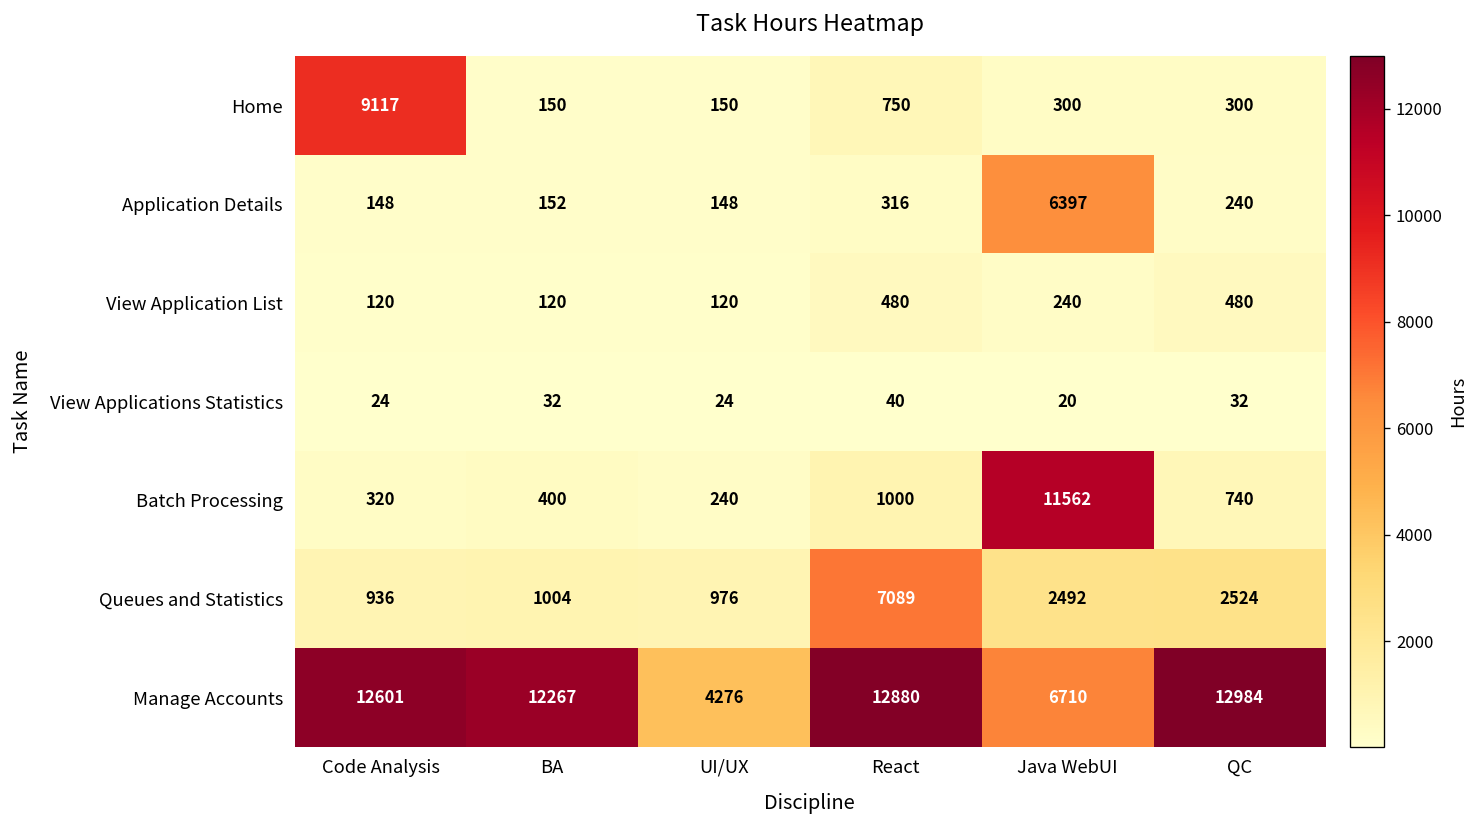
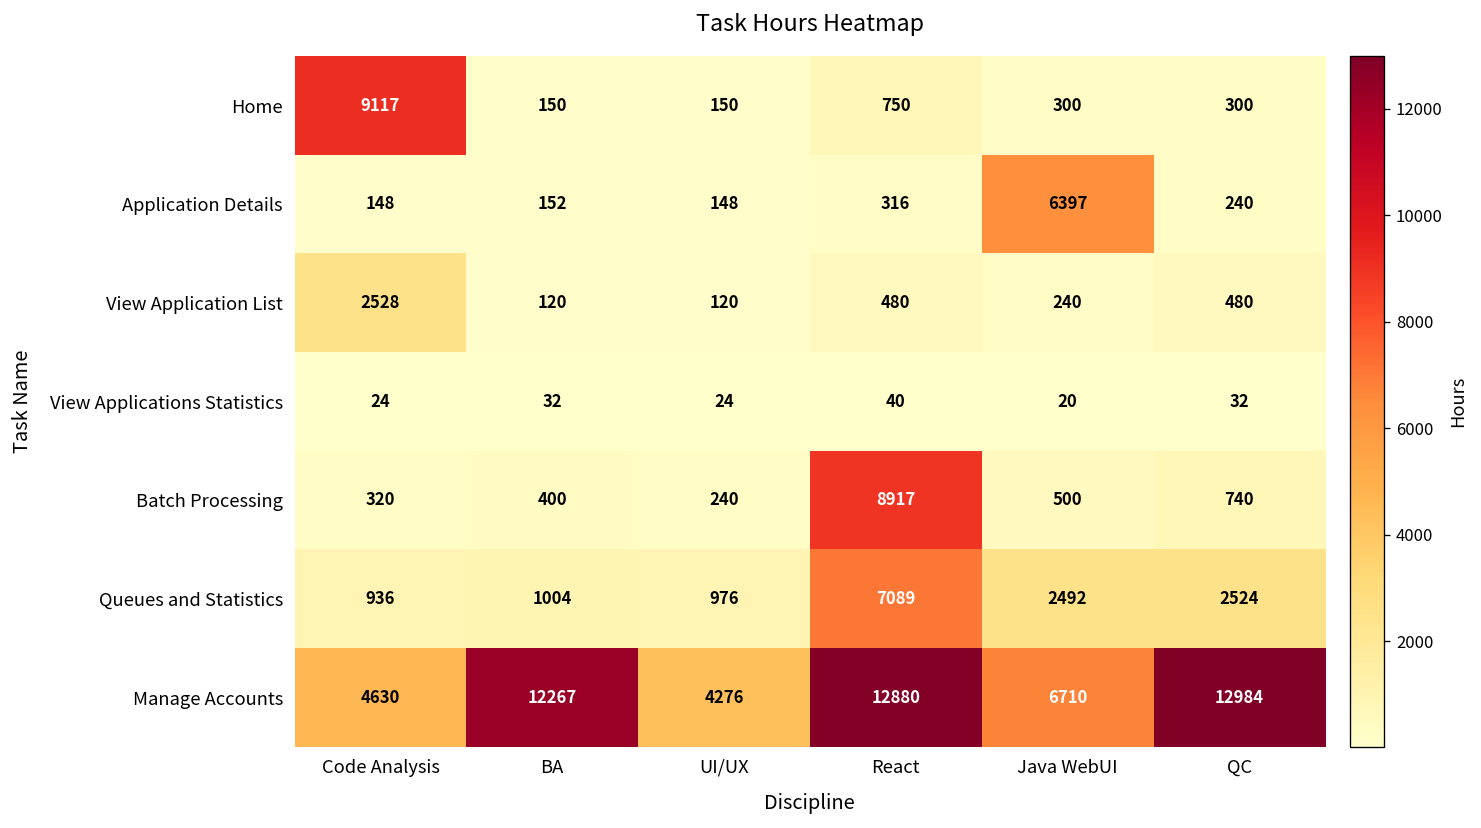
View Application List, Code Analysis: 120 -> 2528
Batch Processing, React: 1000 -> 8917
Batch Processing, Java WebUI: 11562 -> 500
Manage Accounts, Code Analysis: 12601 -> 4630
